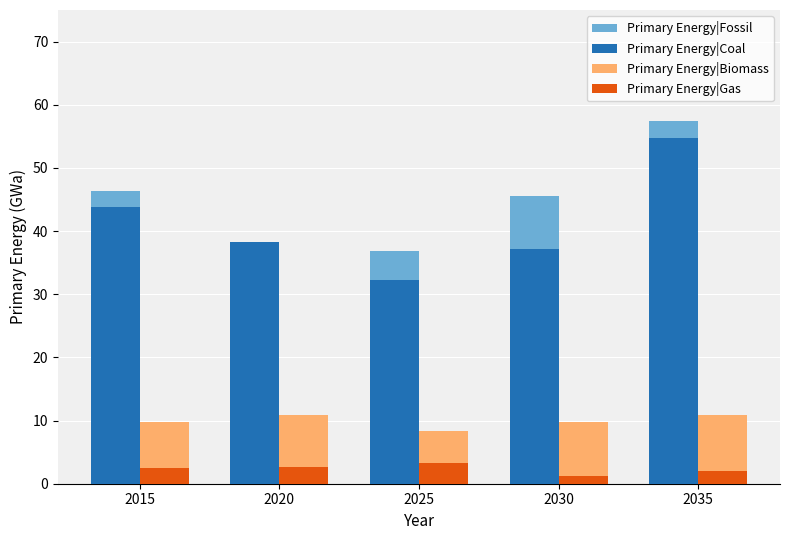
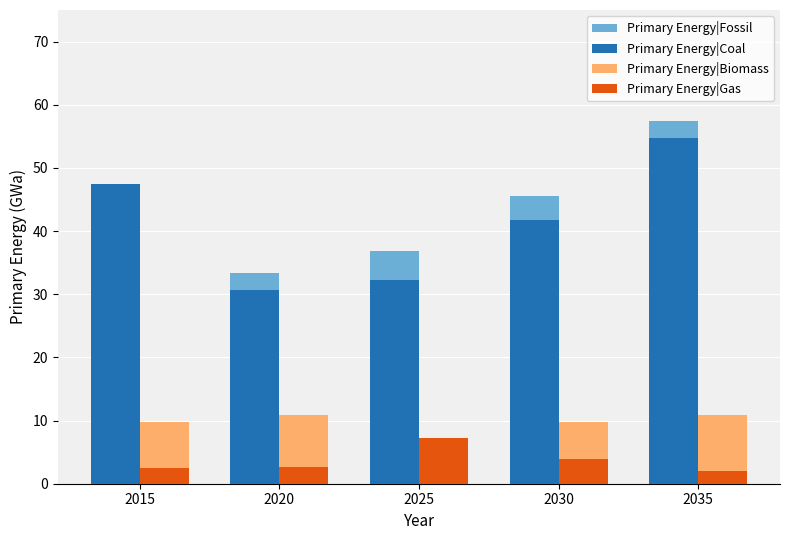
Primary Energy|Coal, 2015: 44 -> 47
Primary Energy|Coal, 2020: 38 -> 31
Primary Energy|Biomass, 2025: 8 -> 6
Primary Energy|Gas, 2025: 3 -> 7
Primary Energy|Coal, 2030: 37 -> 42
Primary Energy|Gas, 2030: 1 -> 4
